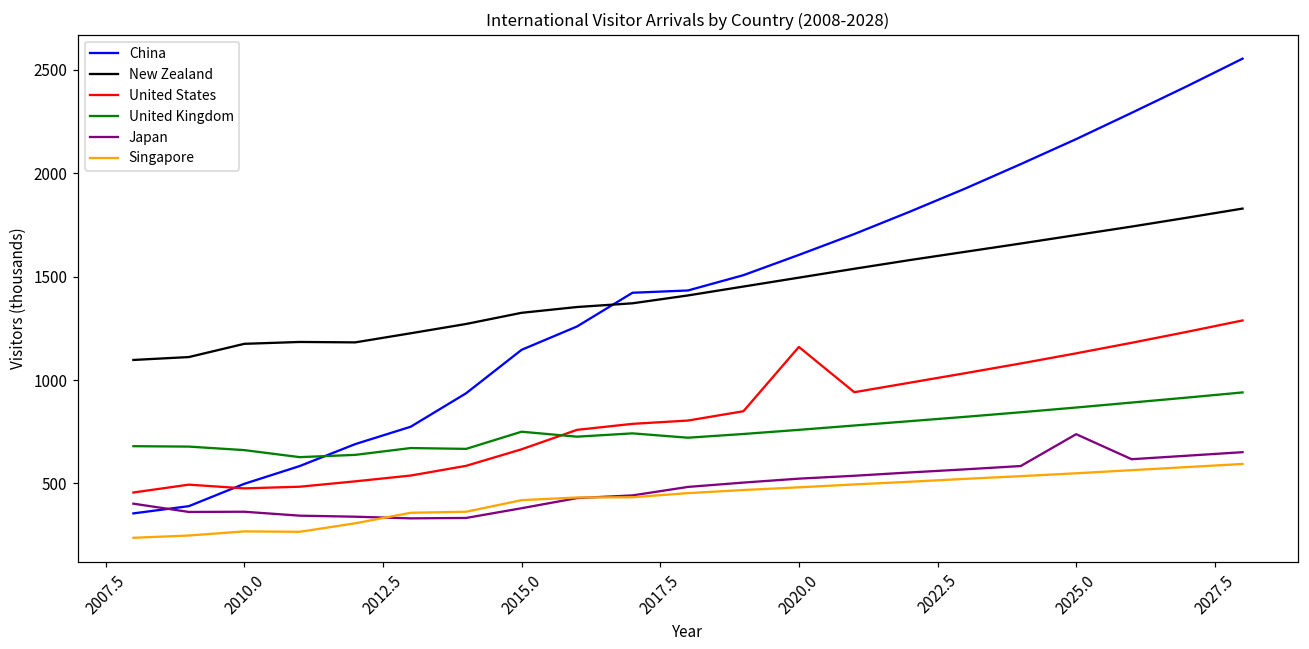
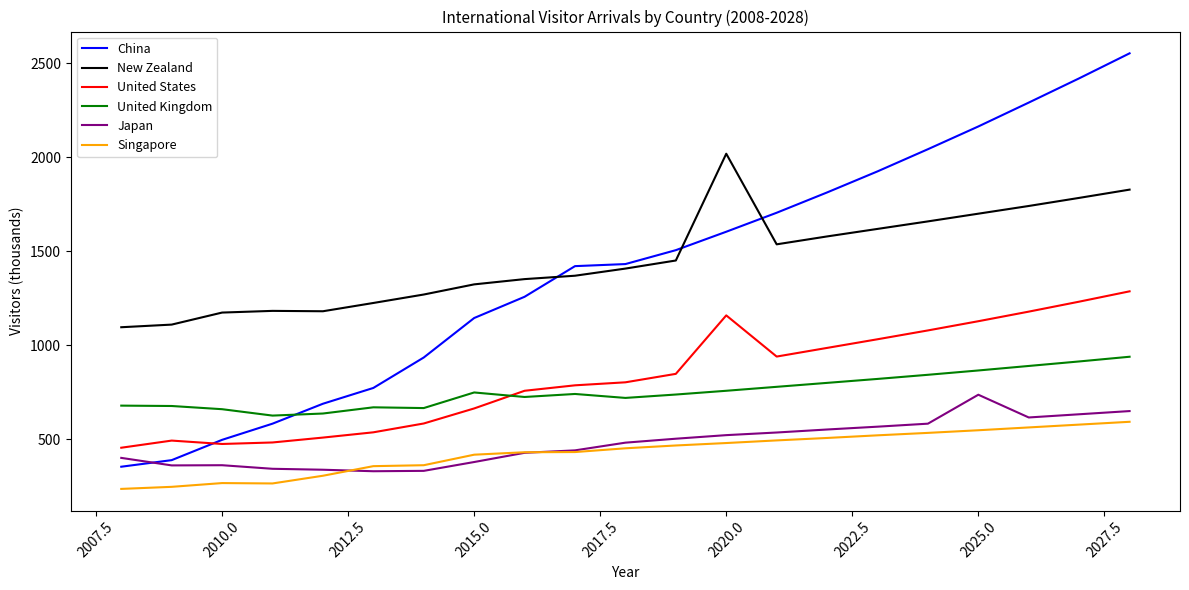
New Zealand, 2020.0: 1500 -> 2020
